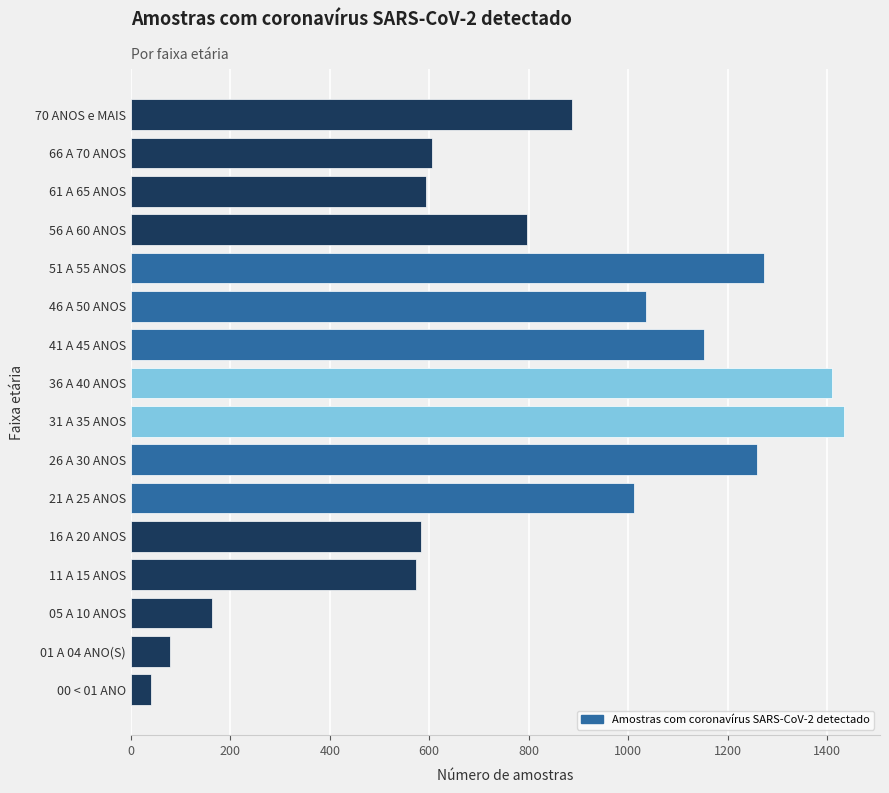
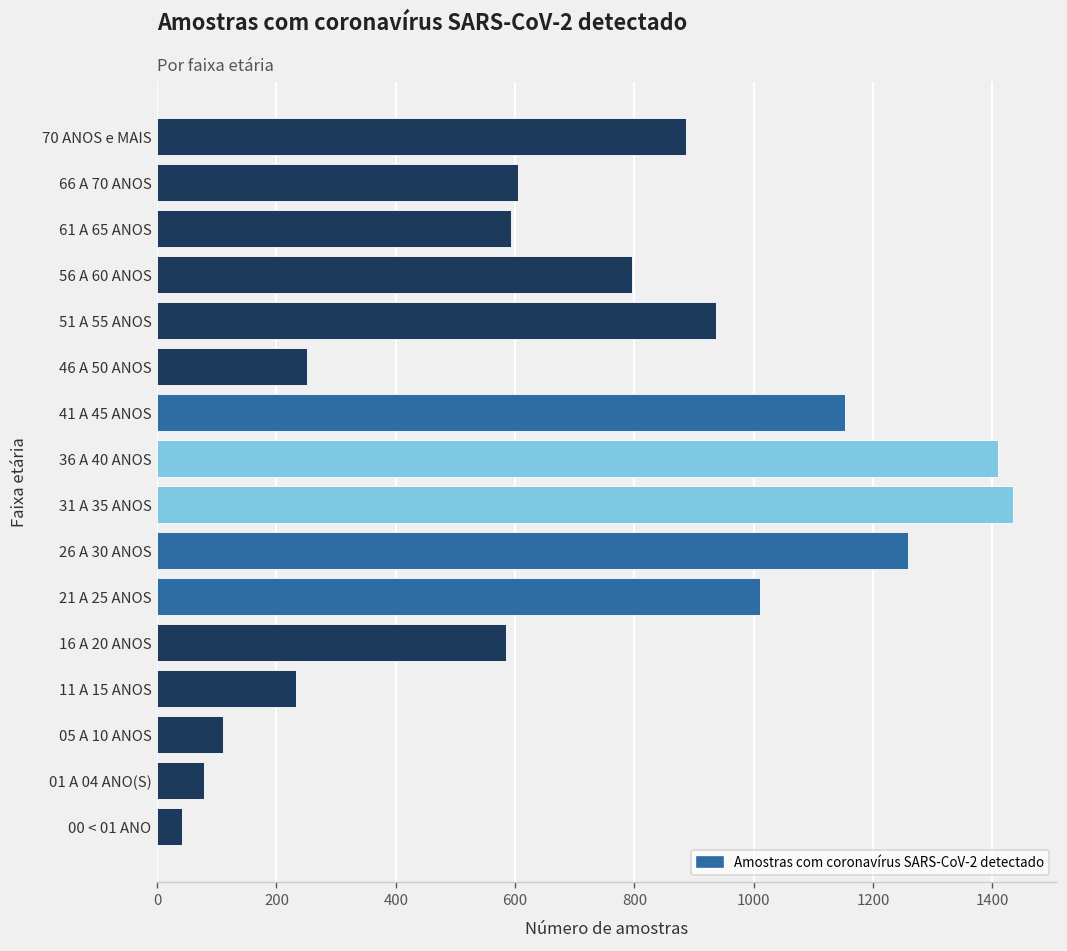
51 A 55 ANOS: 1270 -> 940
46 A 50 ANOS: 1040 -> 250
11 A 15 ANOS: 570 -> 230
05 A 10 ANOS: 160 -> 110
